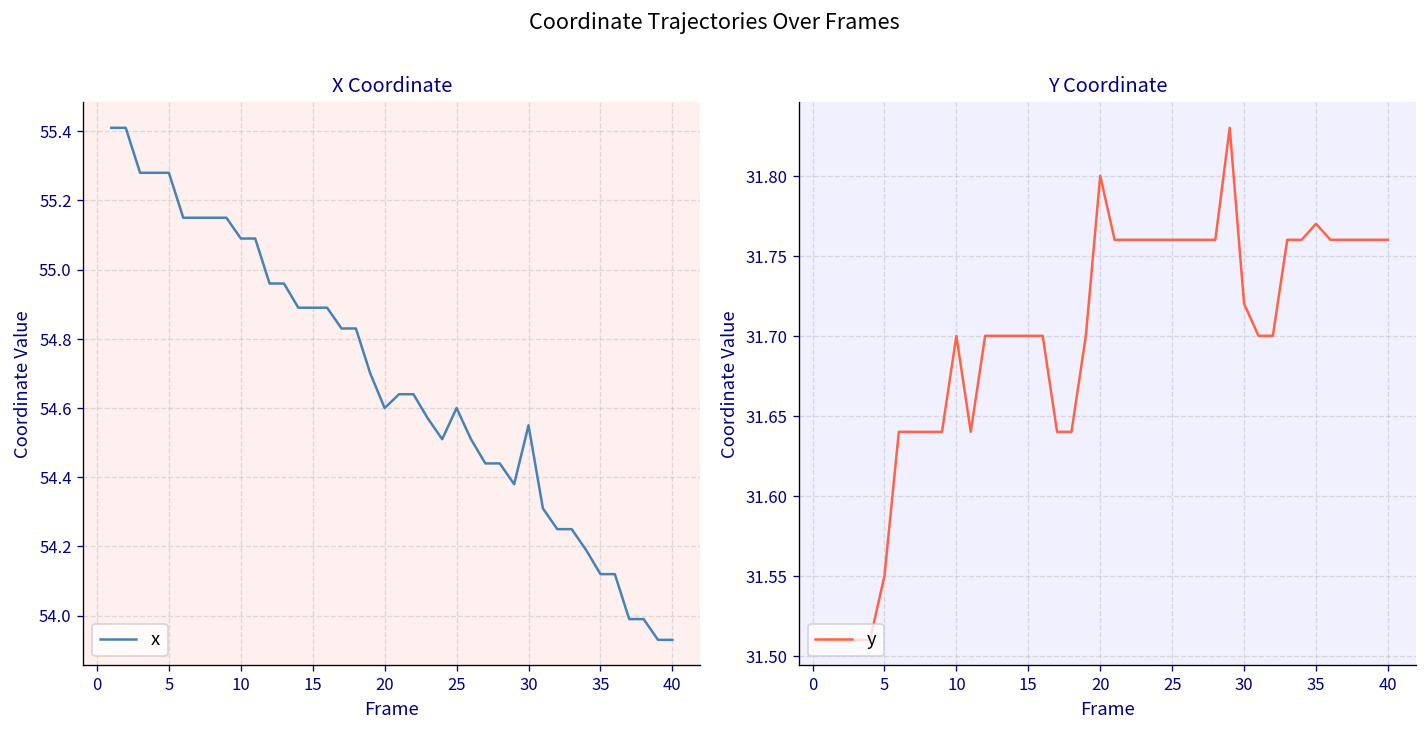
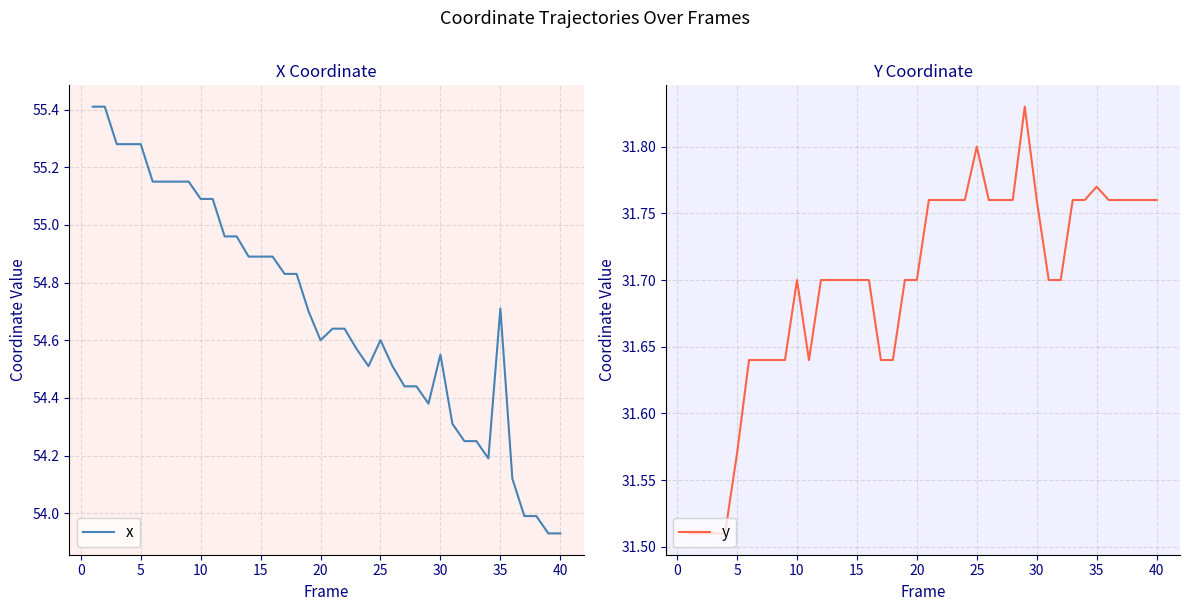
X Coordinate, 35: 54.12 -> 54.71
Y Coordinate, 5: 31.55 -> 31.57
Y Coordinate, 20: 31.8 -> 31.7
Y Coordinate, 25: 31.76 -> 31.80
Y Coordinate, 30: 31.72 -> 31.76
